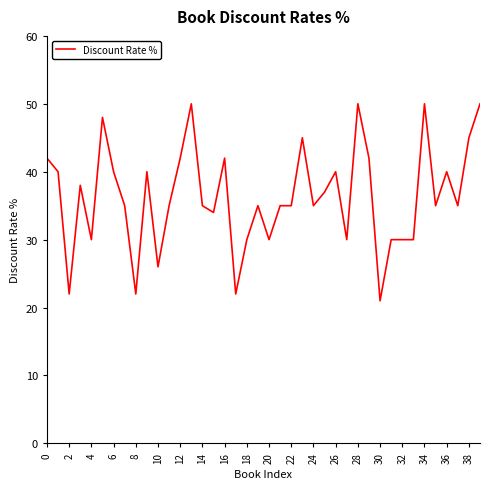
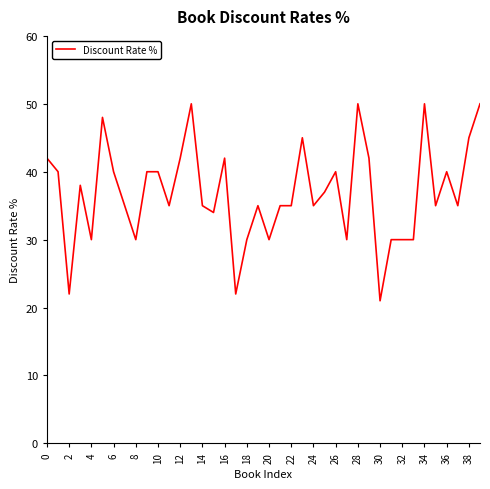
8: 22 -> 30
10: 26 -> 40
